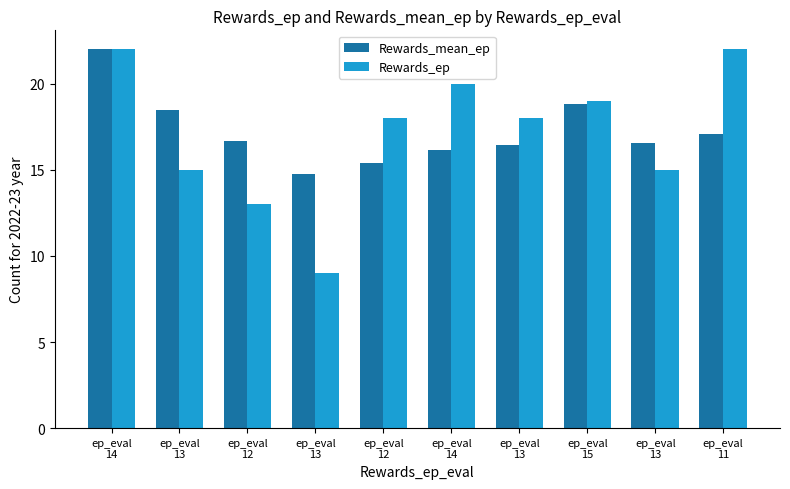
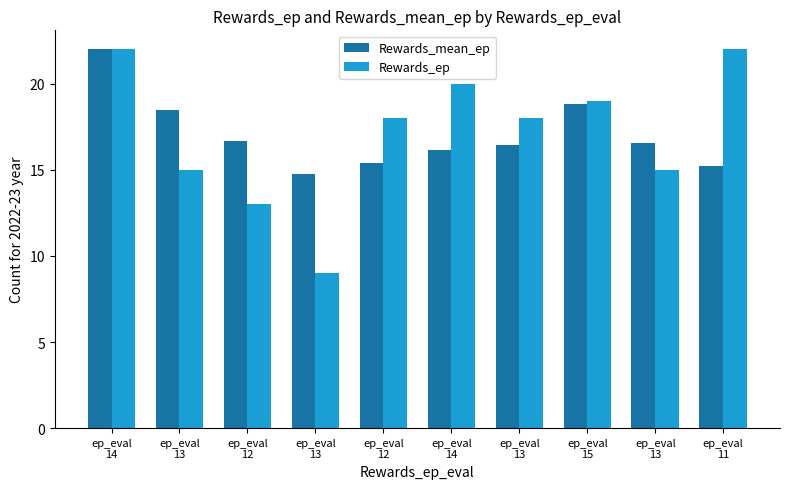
Rewards_mean_ep, ep_eval 11: 17.1 -> 15.2
